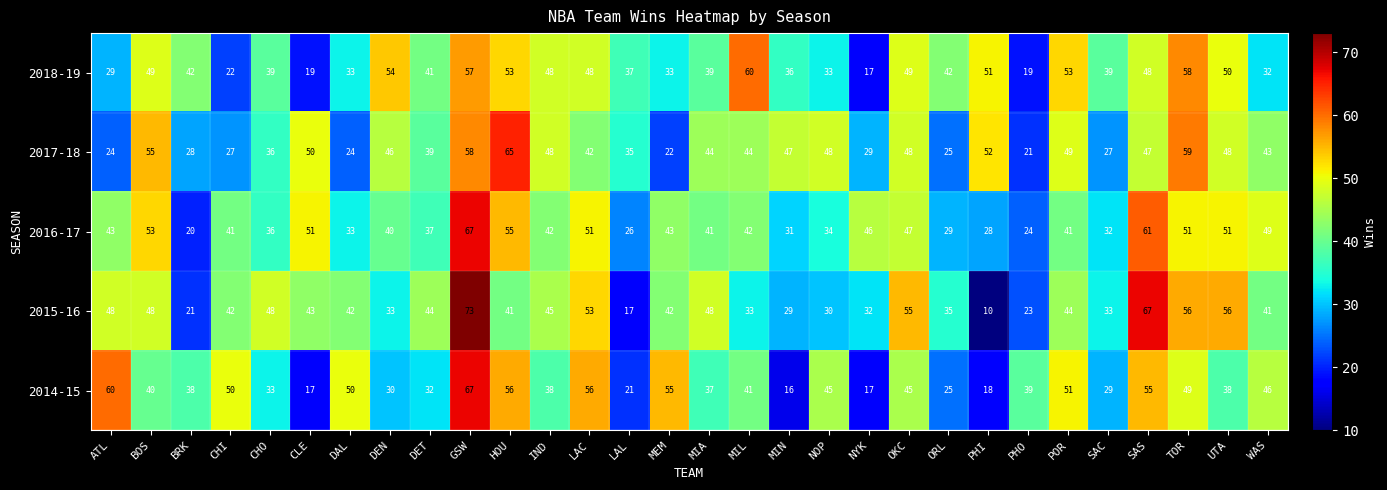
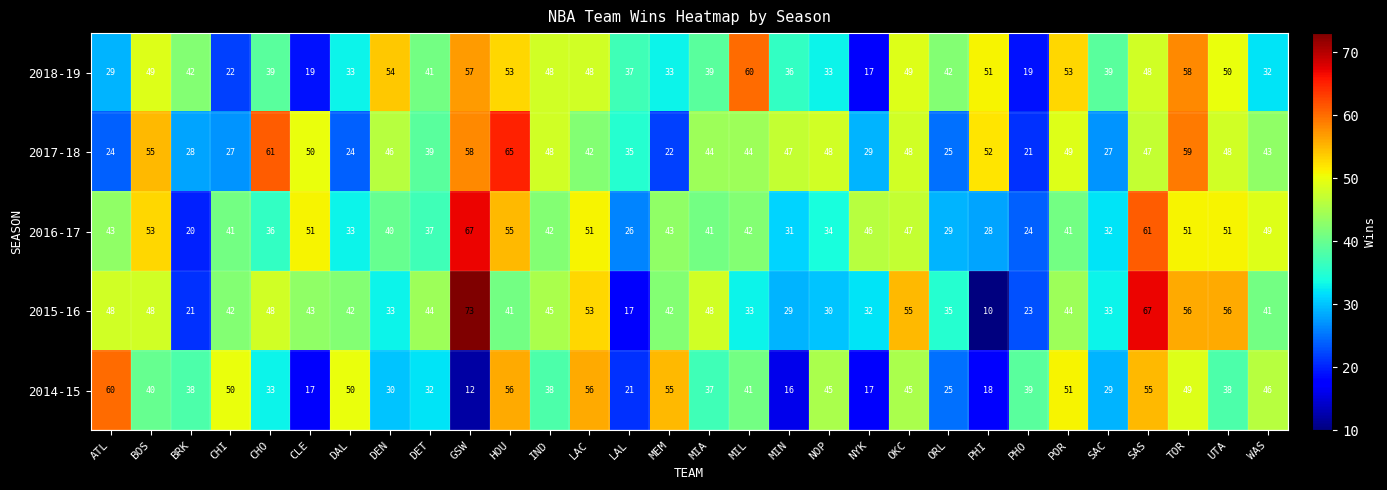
2017-18, CHO: 36 -> 61
2014-15, GSW: 67 -> 12
